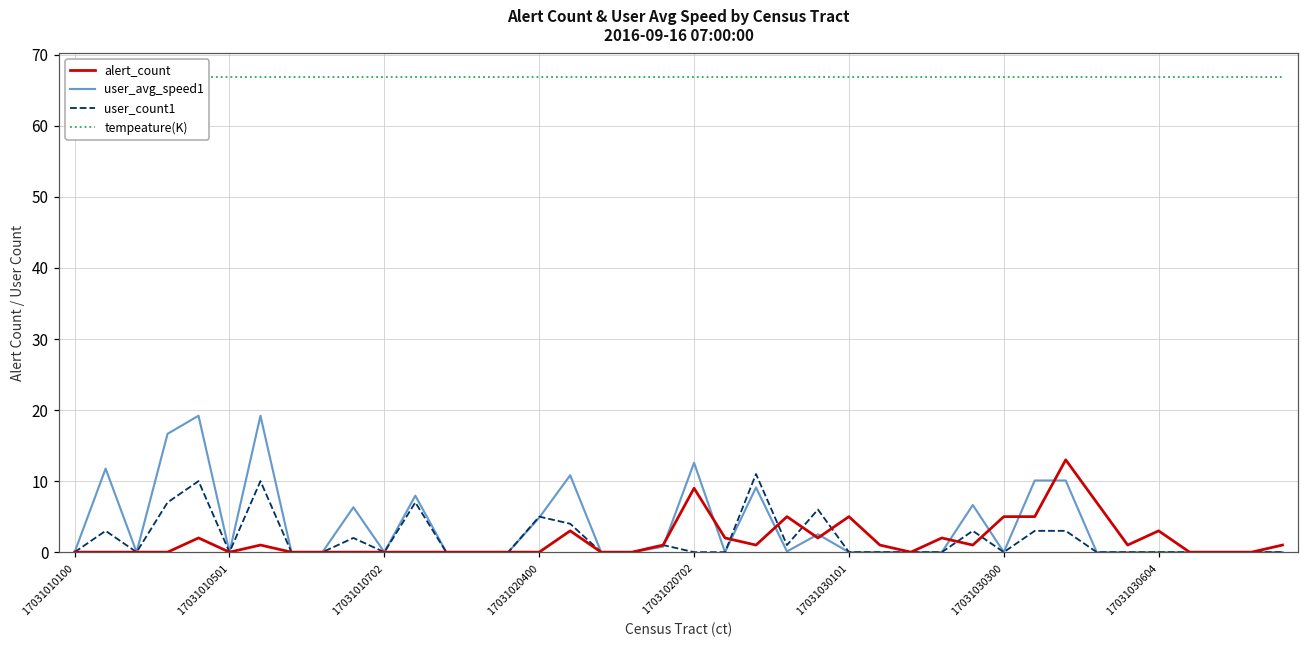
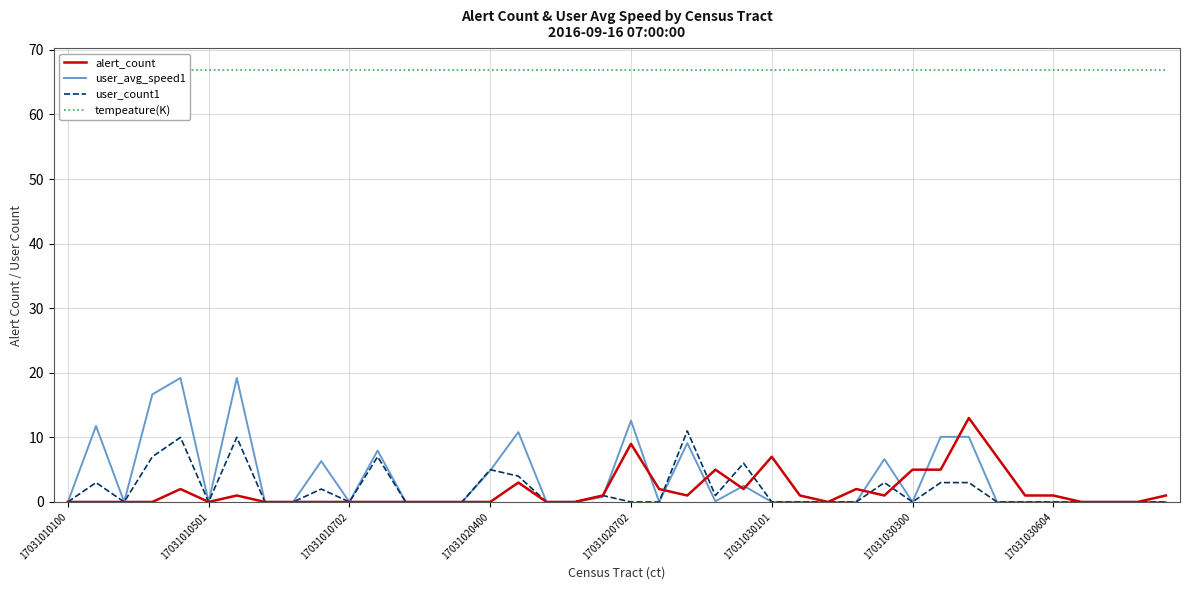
alert_count, 17031030101: 5 -> 7
alert_count, 17031030604: 3 -> 1
